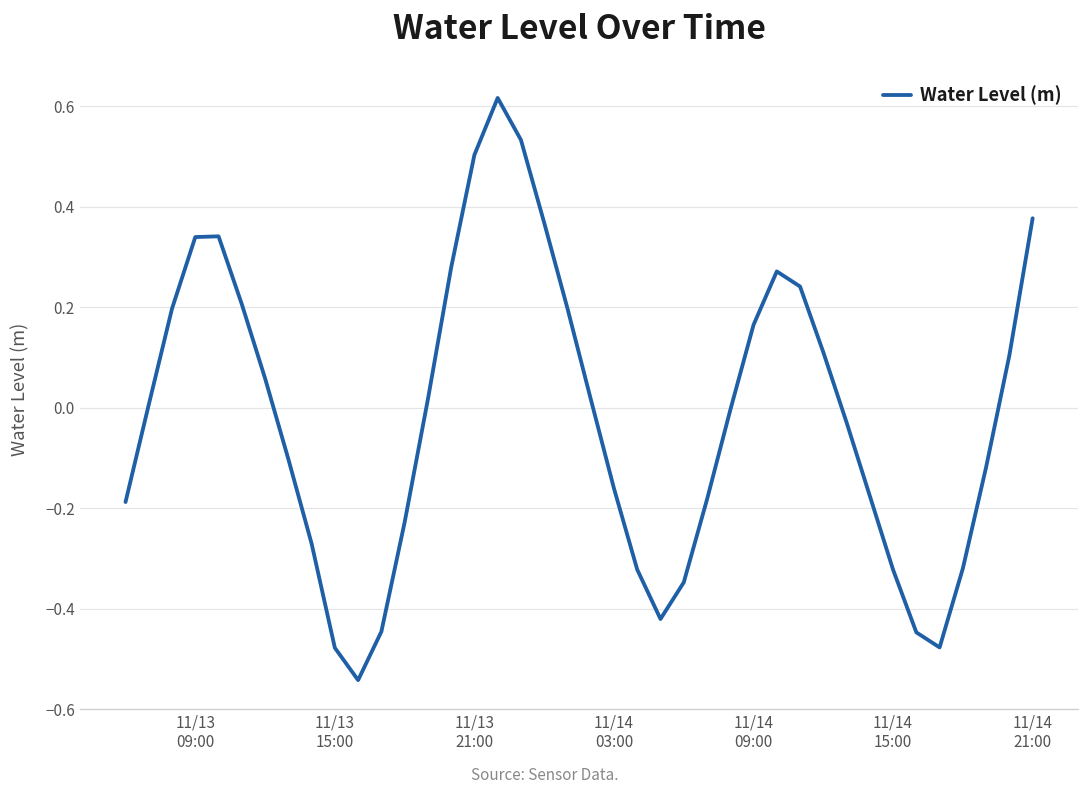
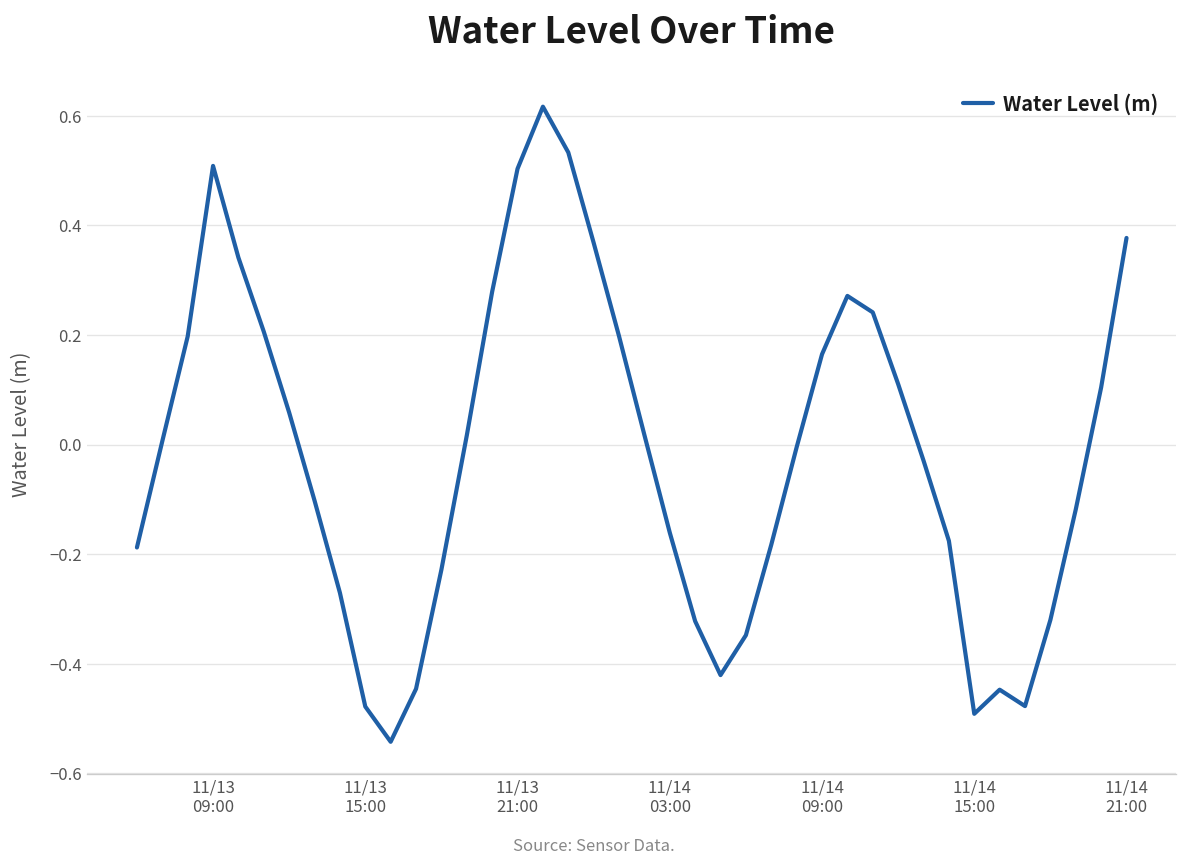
11/13 09:00: 0.34 -> 0.51
11/14 15:00: -0.32 -> -0.49
